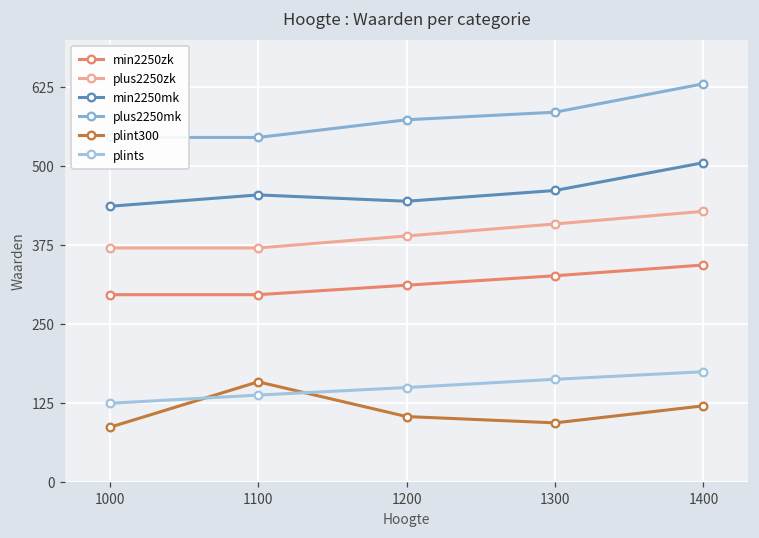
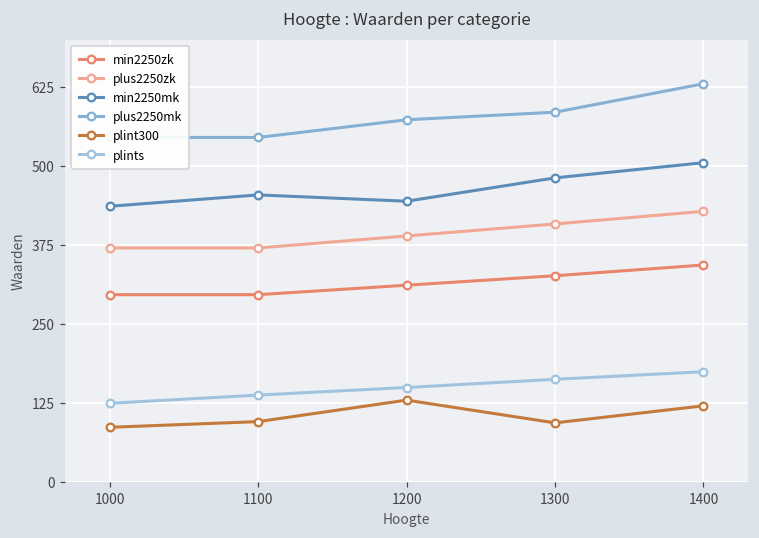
plint300, 1100: 160 -> 100
plint300, 1200: 100 -> 130
min2250mk, 1300: 460 -> 480
